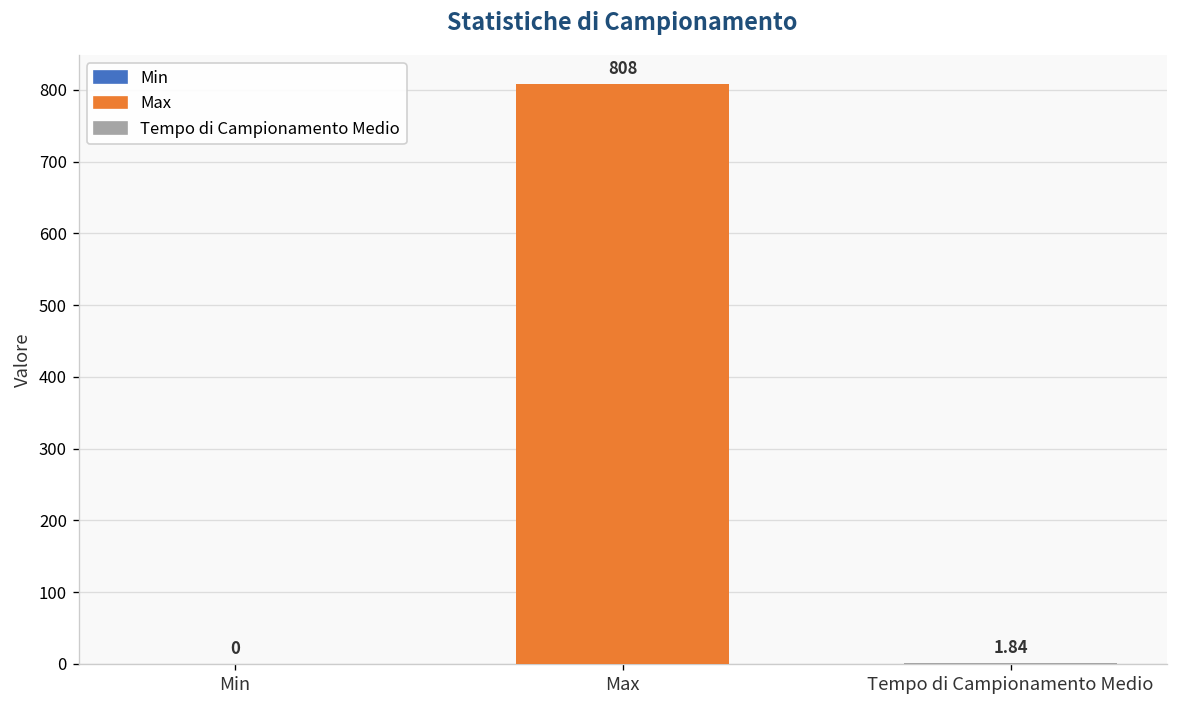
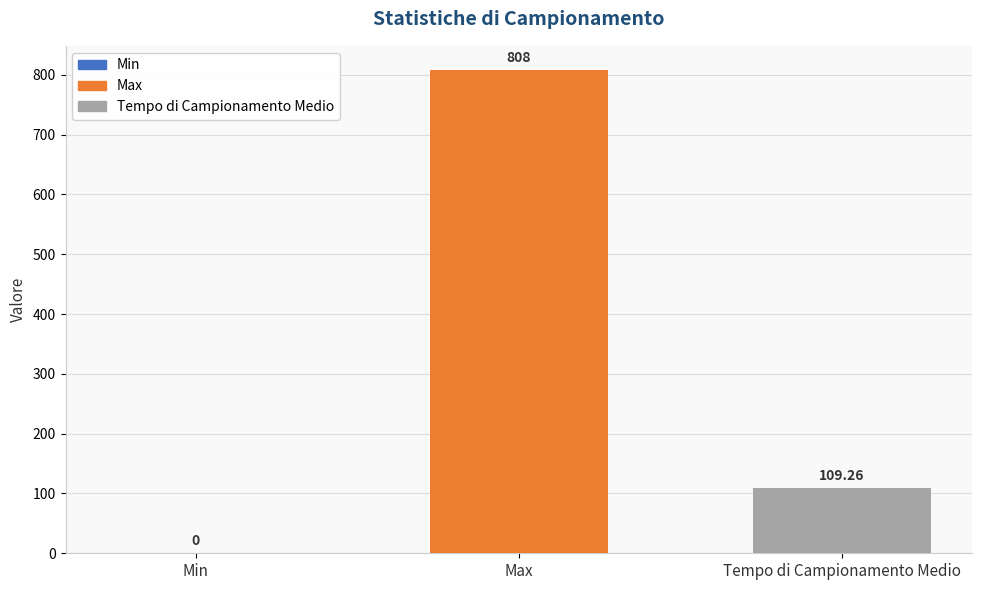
Tempo di Campionamento Medio: 1.84 -> 109.26
